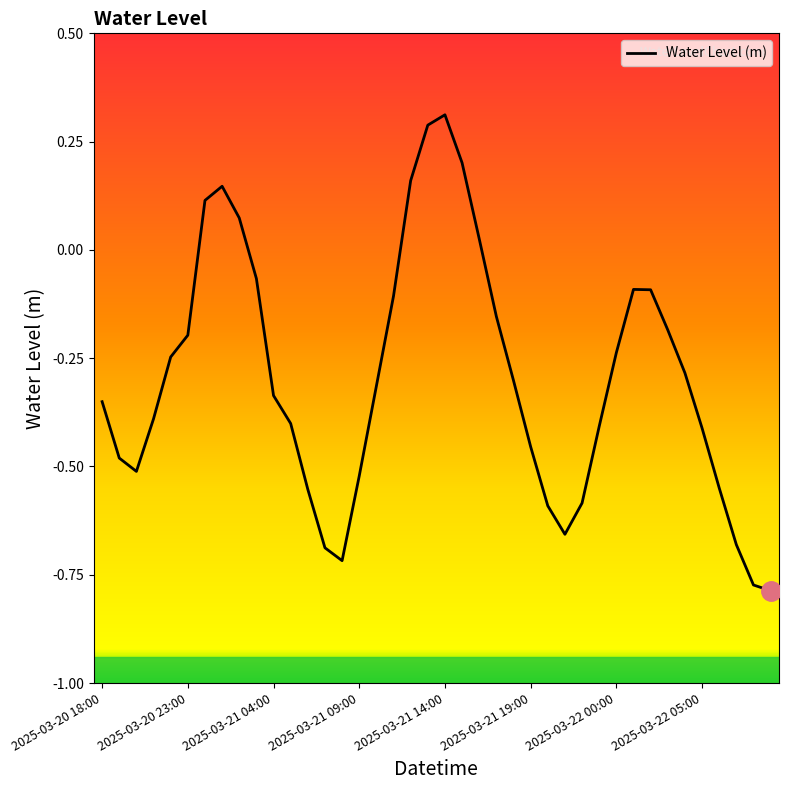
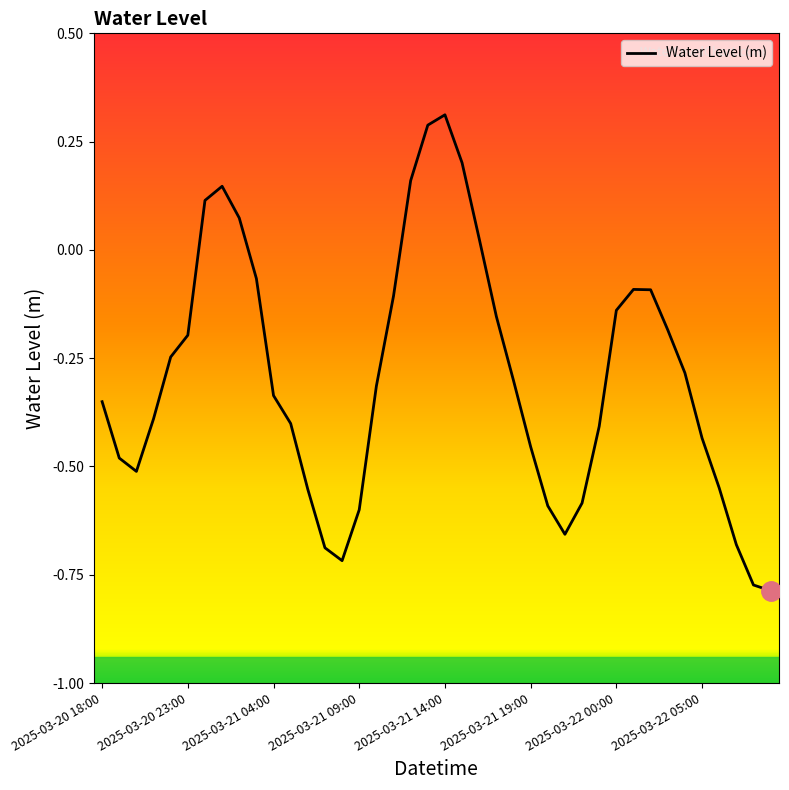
Water Level (m), 2025-03-21 09:00: -0.52 -> -0.60
Water Level (m), 2025-03-22 00:00: -0.24 -> -0.14
Water Level (m), 2025-03-22 05:00: -0.41 -> -0.43
